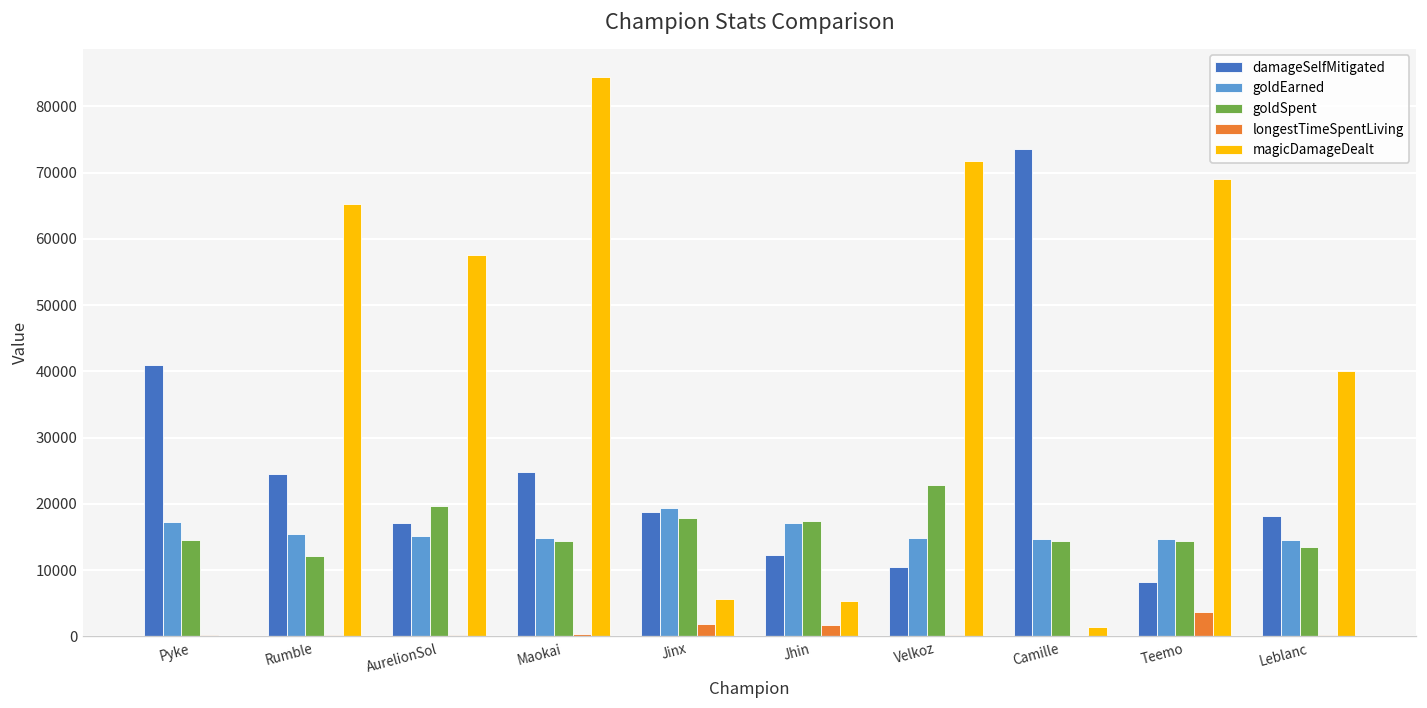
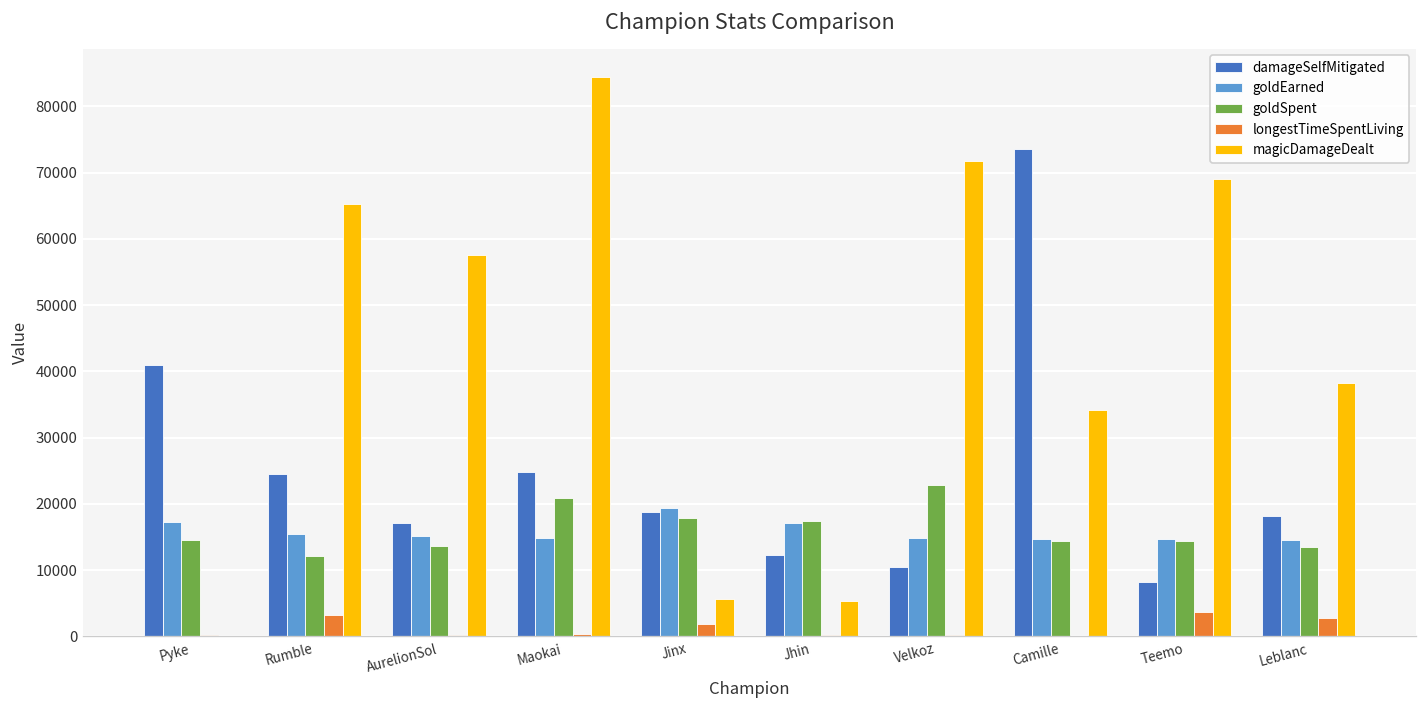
longestTimeSpentLiving, Rumble: 0 -> 3000
goldSpent, AurelionSol: 20000 -> 14000
goldSpent, Maokai: 14000 -> 21000
longestTimeSpentLiving, Jhin: 2000 -> 0
magicDamageDealt, Camille: 1000 -> 34000
longestTimeSpentLiving, Leblanc: 0 -> 3000
magicDamageDealt, Leblanc: 40000 -> 38000
